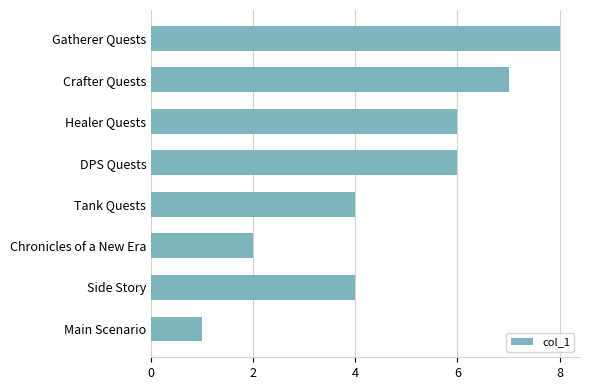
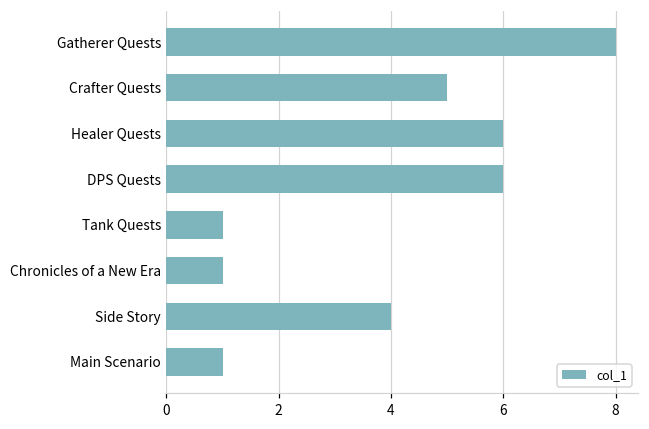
Crafter Quests: 7 -> 5
Tank Quests: 4 -> 1
Chronicles of a New Era: 2 -> 1
